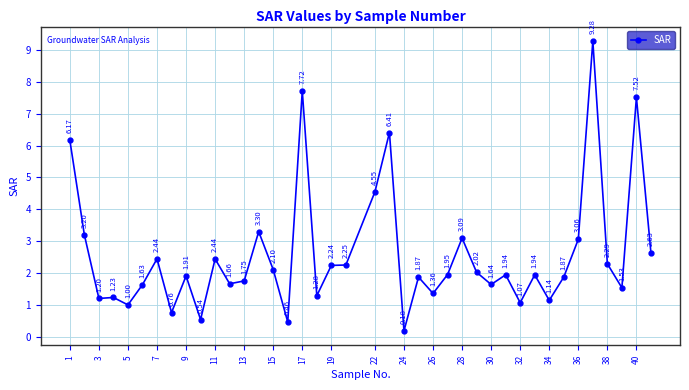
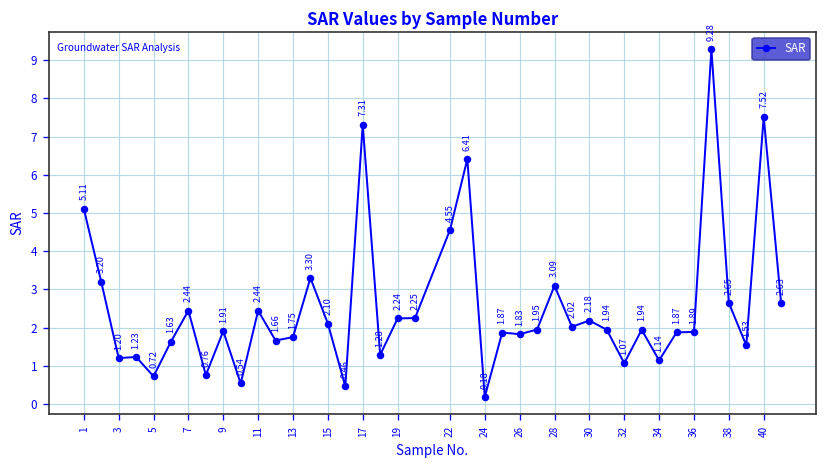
1: 6.17 -> 5.11
5: 1.00 -> 0.72
17: 7.72 -> 7.31
26: 1.36 -> 1.83
30: 1.64 -> 2.18
36: 3.06 -> 1.89
38: 2.29 -> 2.65
